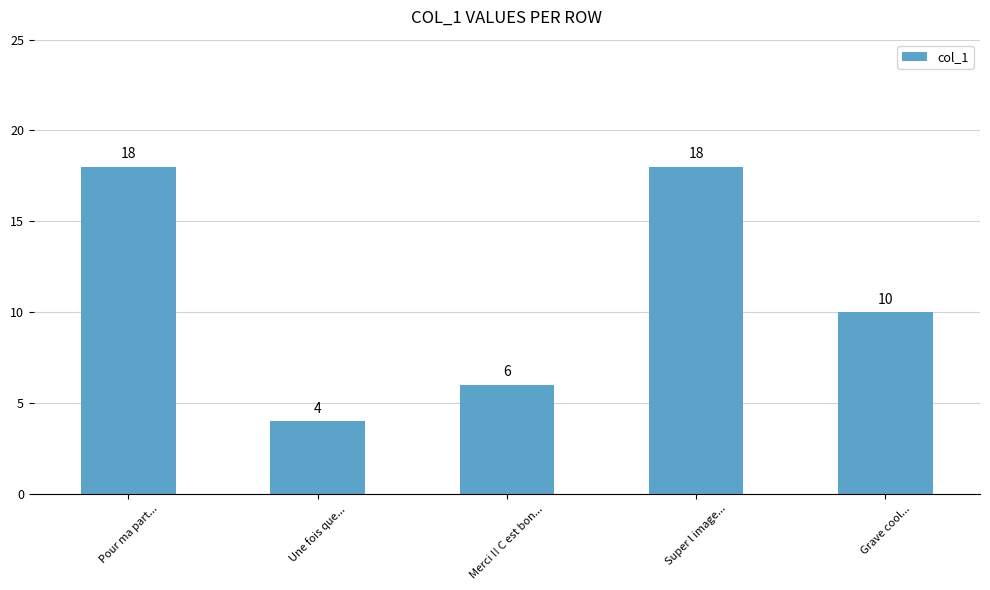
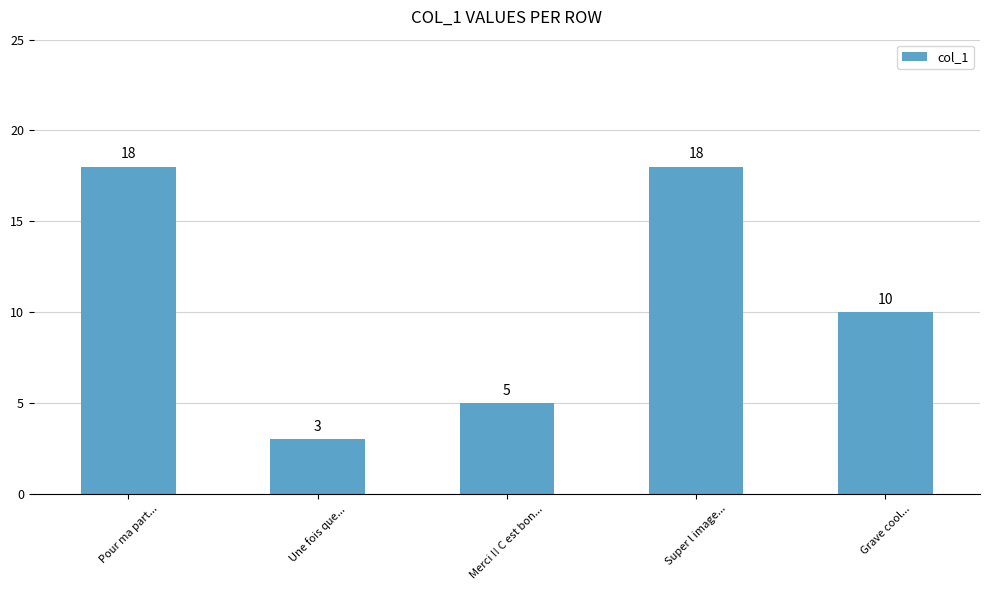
Une fois que...: 4 -> 3
Merci !! C est bon...: 6 -> 5
